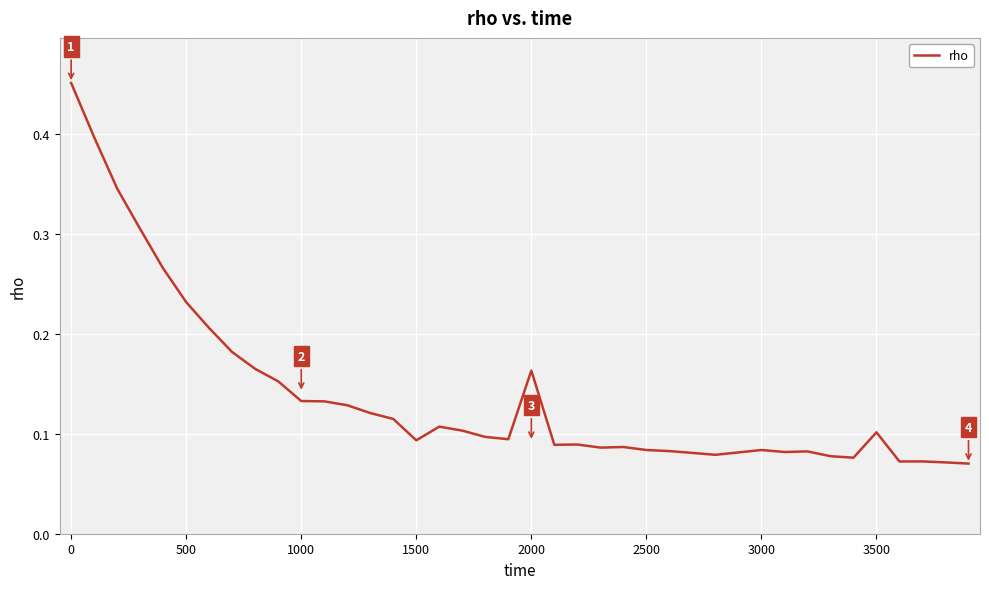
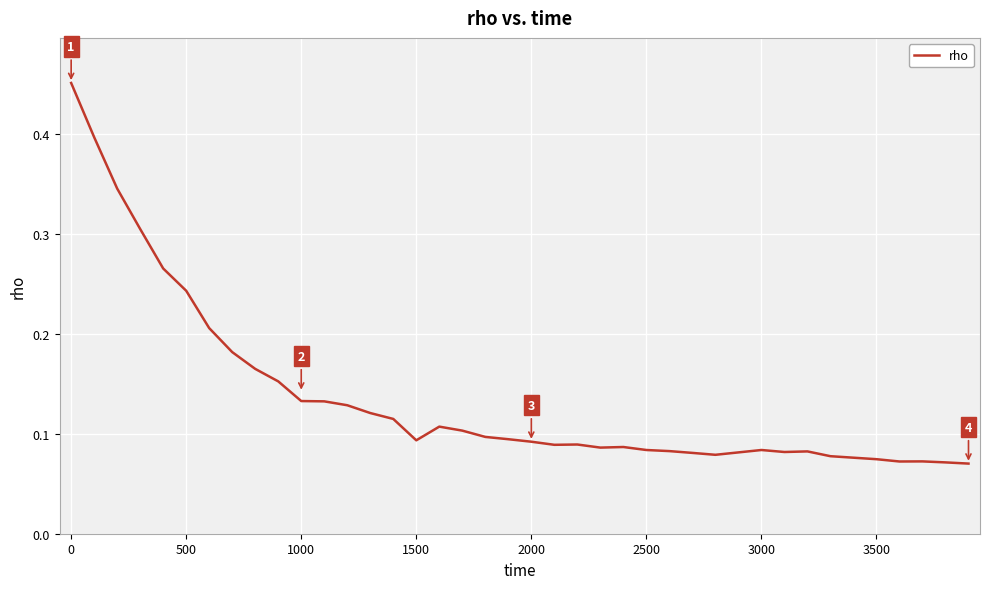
500: 0.23 -> 0.24
2000: 0.16 -> 0.09
3500: 0.10 -> 0.07
